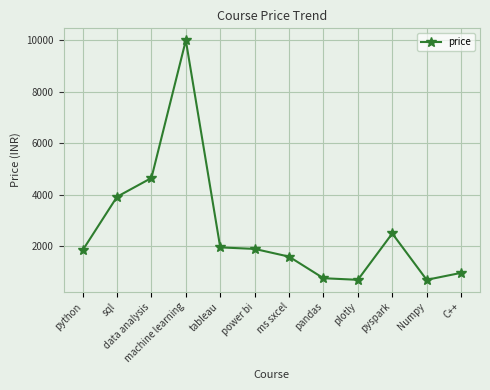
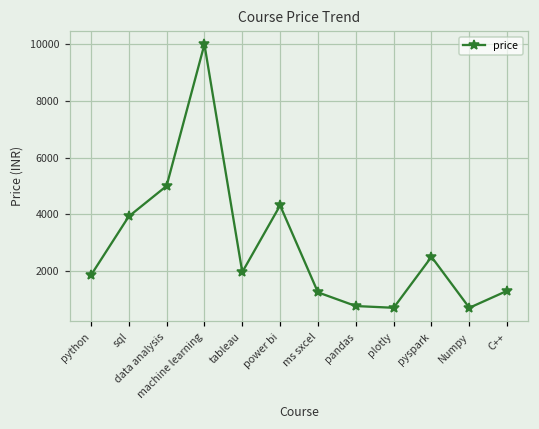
data analysis: 4700 -> 5000
power bi: 1900 -> 4300
ms sxcel: 1600 -> 1200
C++: 1000 -> 1300
